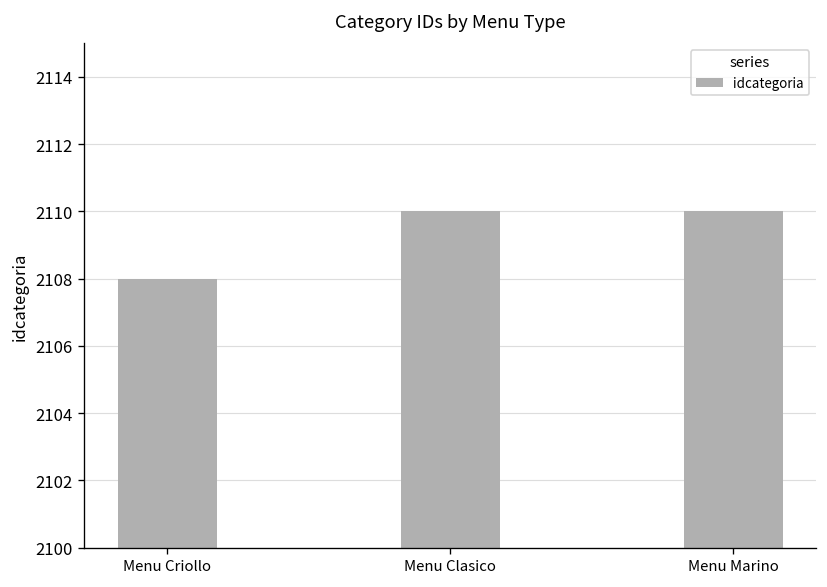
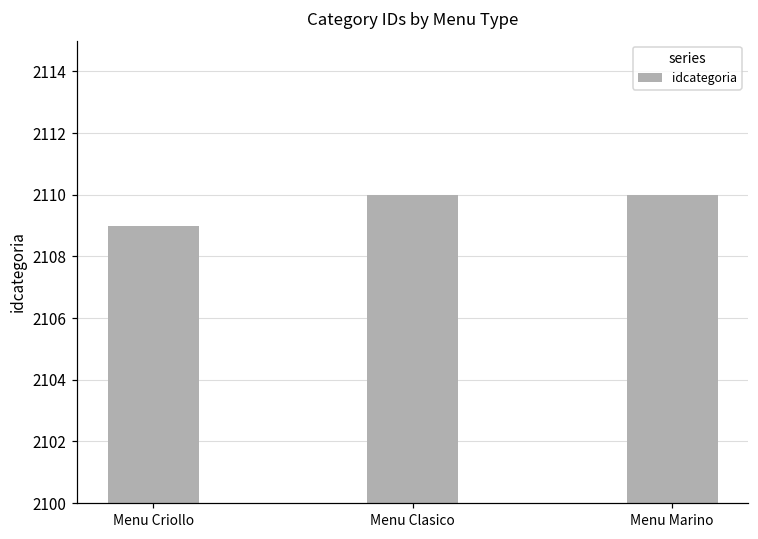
Menu Criollo: 2108 -> 2109
